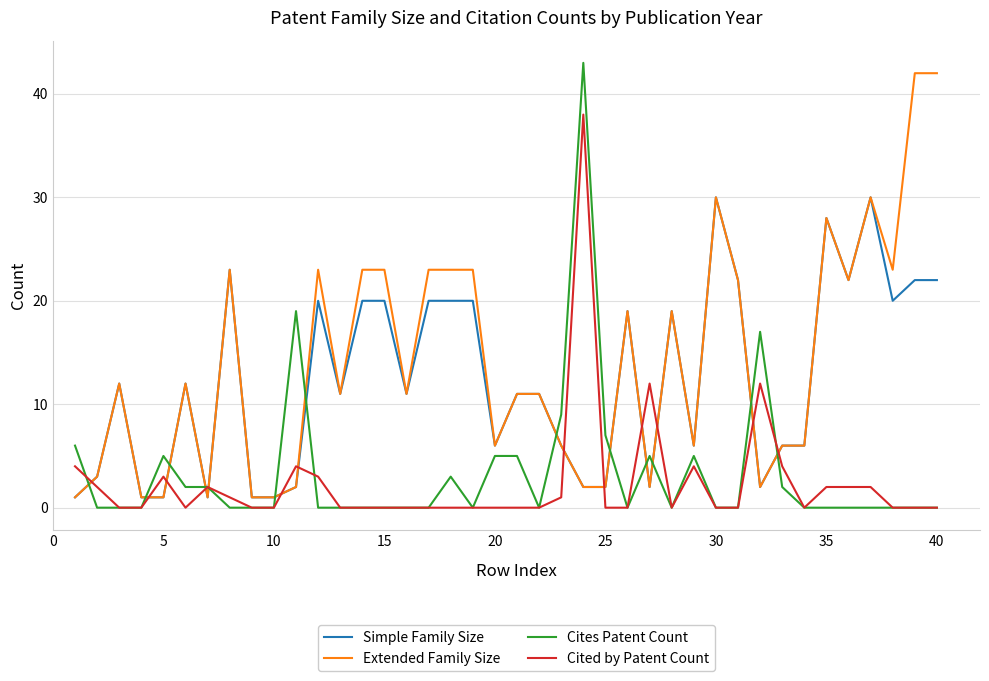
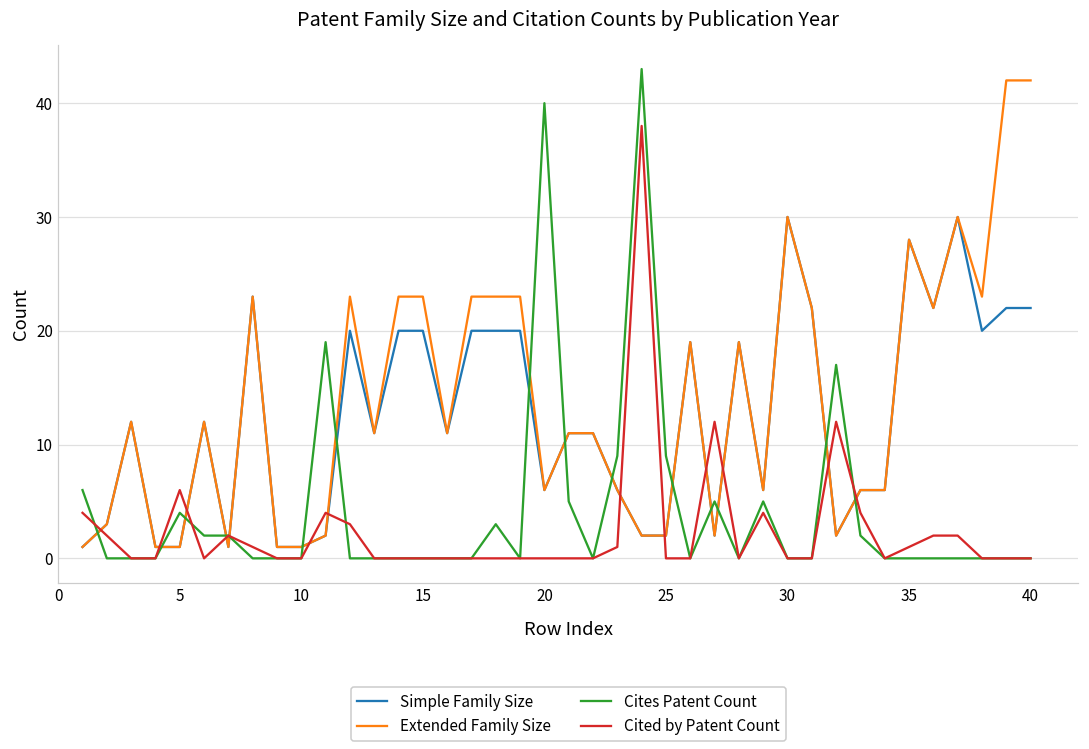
Cites Patent Count, 5: 5 -> 4
Cited by Patent Count, 5: 3 -> 6
Cites Patent Count, 20: 5 -> 40
Cites Patent Count, 25: 7 -> 9
Cited by Patent Count, 35: 2 -> 1
